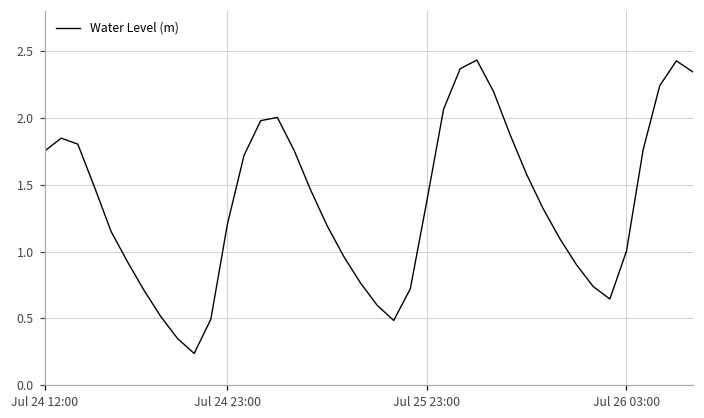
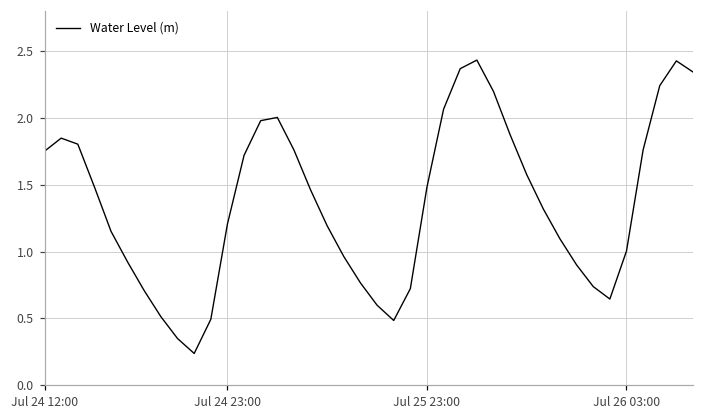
Jul 25 23:00: 1.38 -> 1.48
